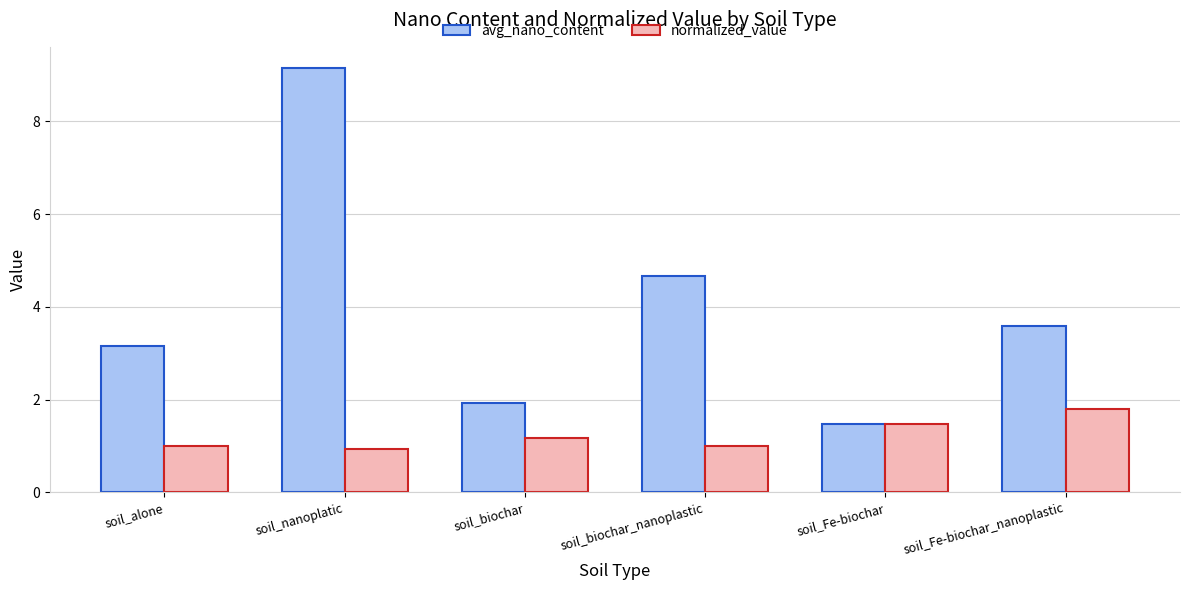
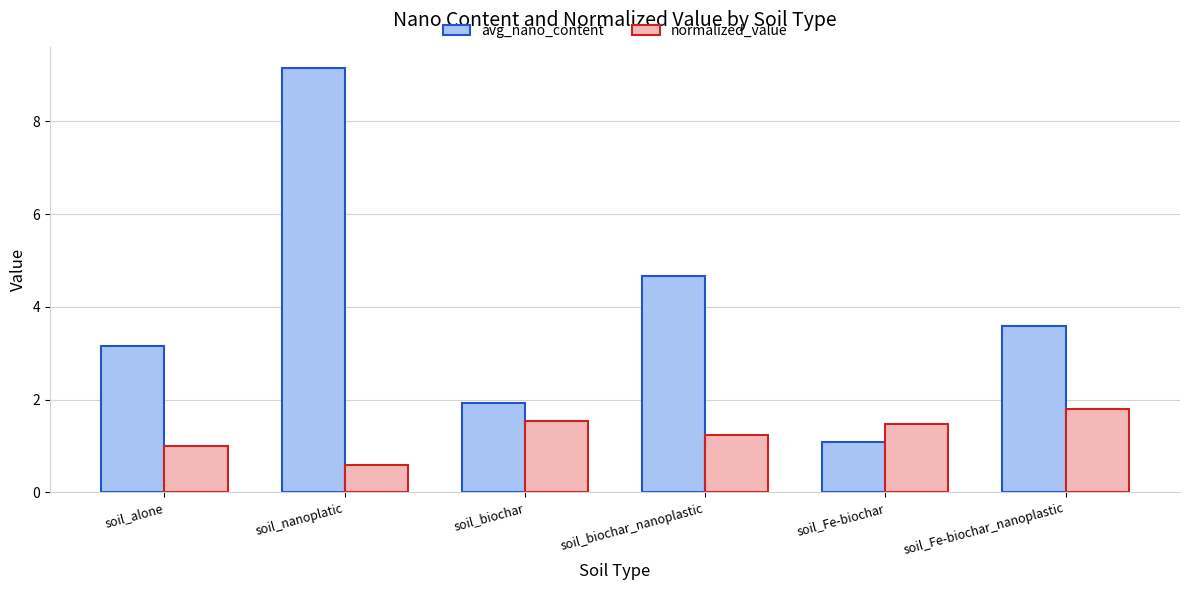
normalized_value, soil_nanoplatic: 0.9 -> 0.6
normalized_value, soil_biochar: 1.2 -> 1.5
normalized_value, soil_biochar_nanoplastic: 1.0 -> 1.2
avg_nano_content, soil_Fe-biochar: 1.5 -> 1.1
